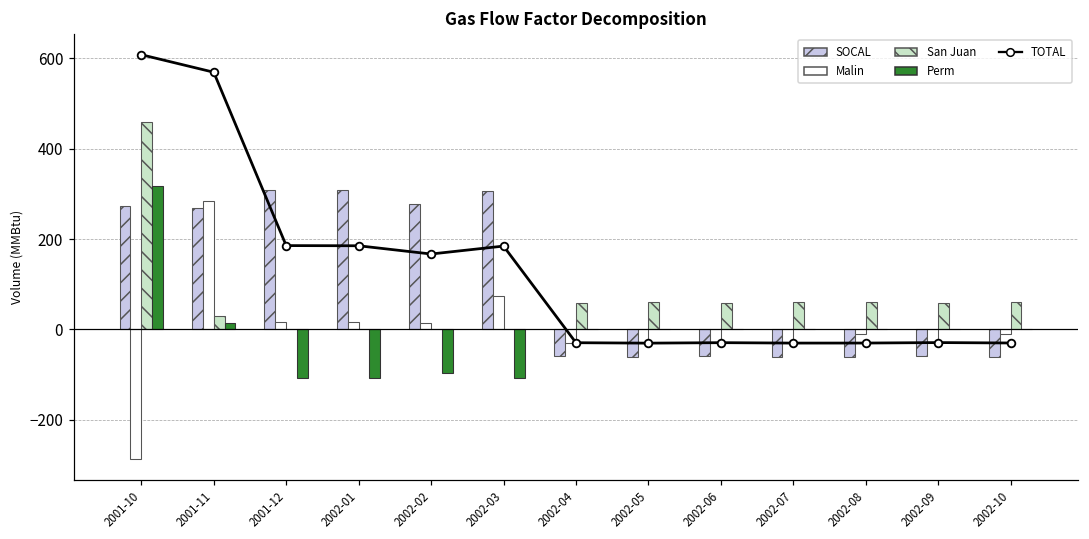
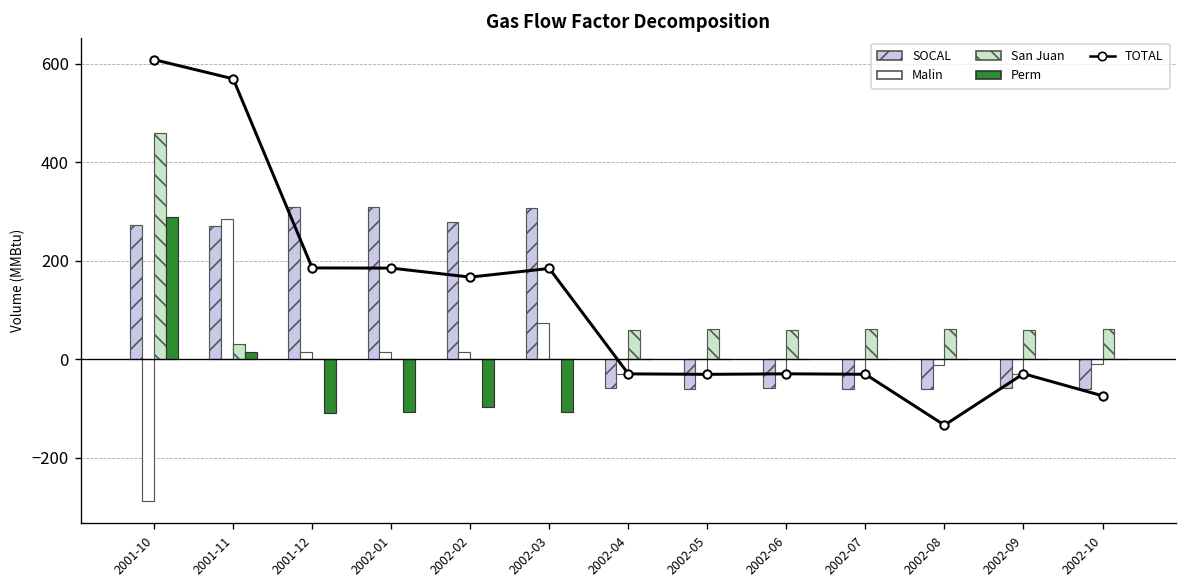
Perm, 2001-10: 320 -> 290
TOTAL, 2002-08: -30 -> -130
TOTAL, 2002-10: -30 -> -70
